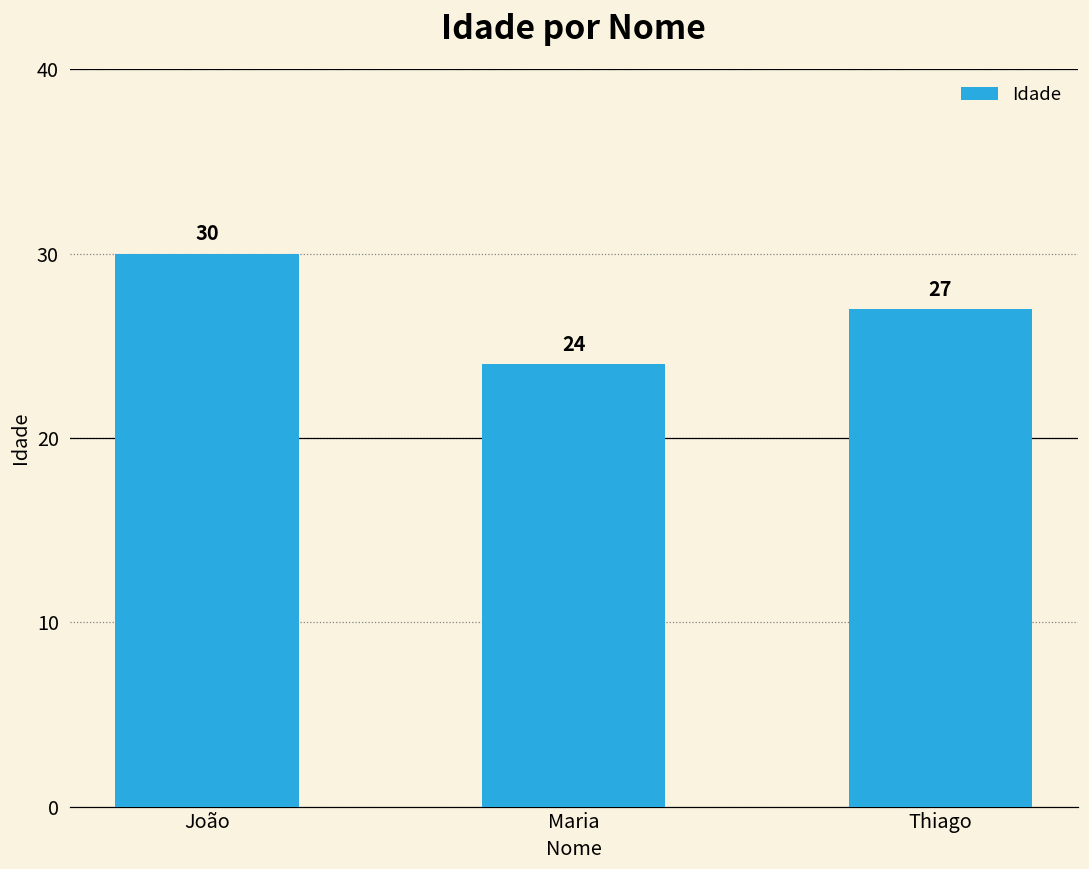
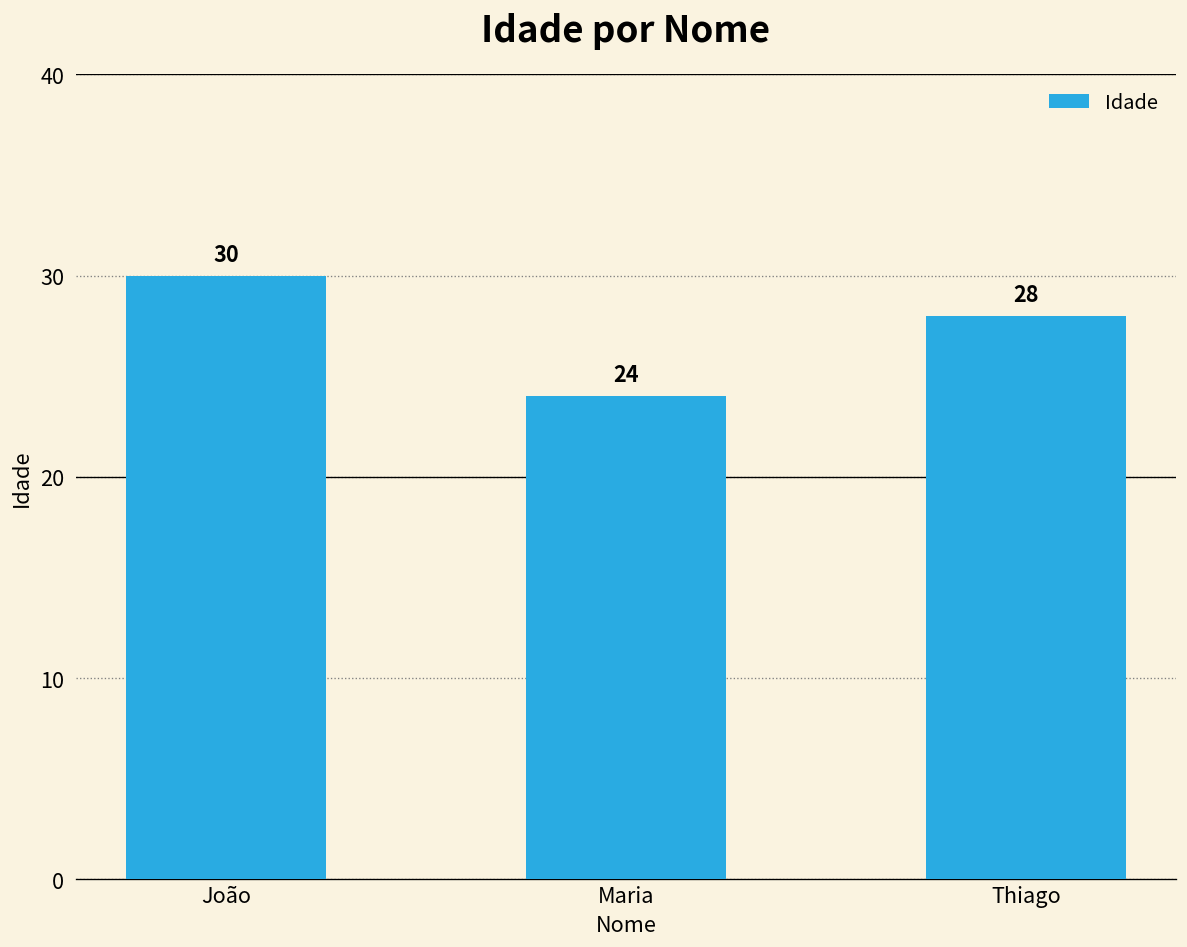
Thiago: 27 -> 28
